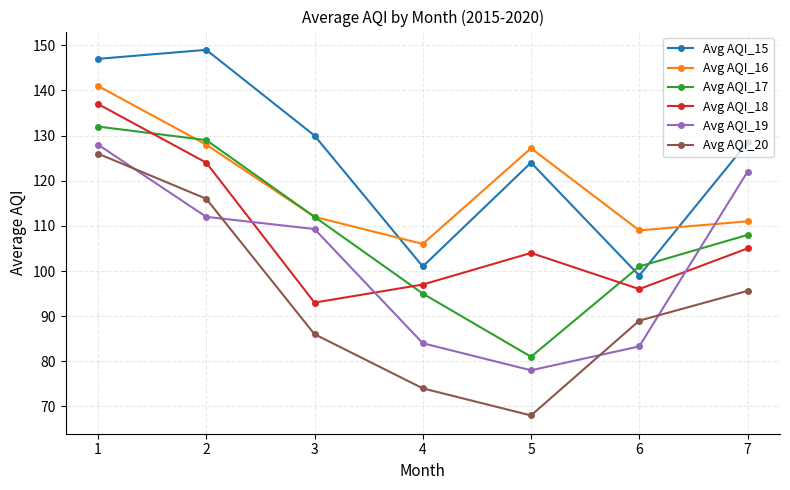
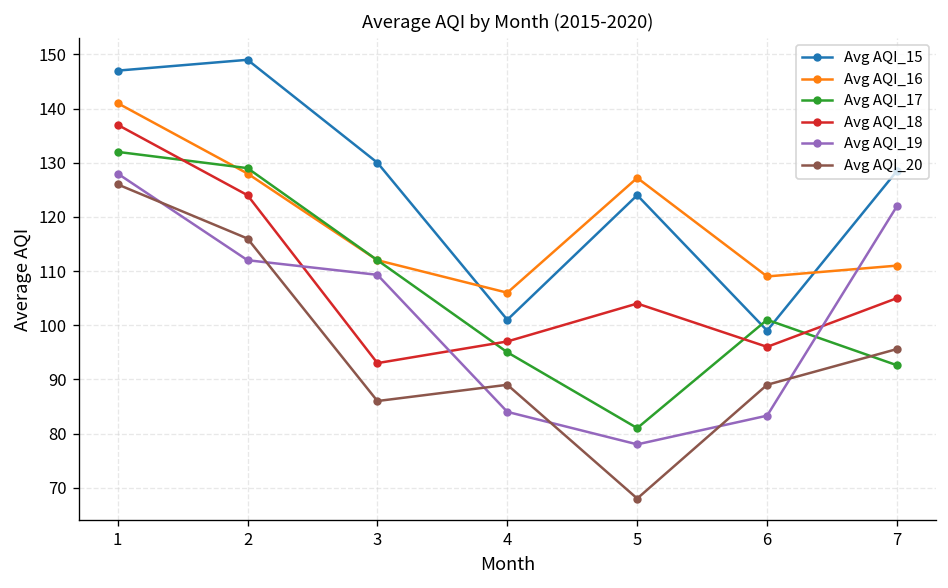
Avg AQI_20, 4: 74 -> 89
Avg AQI_17, 7: 108 -> 93
